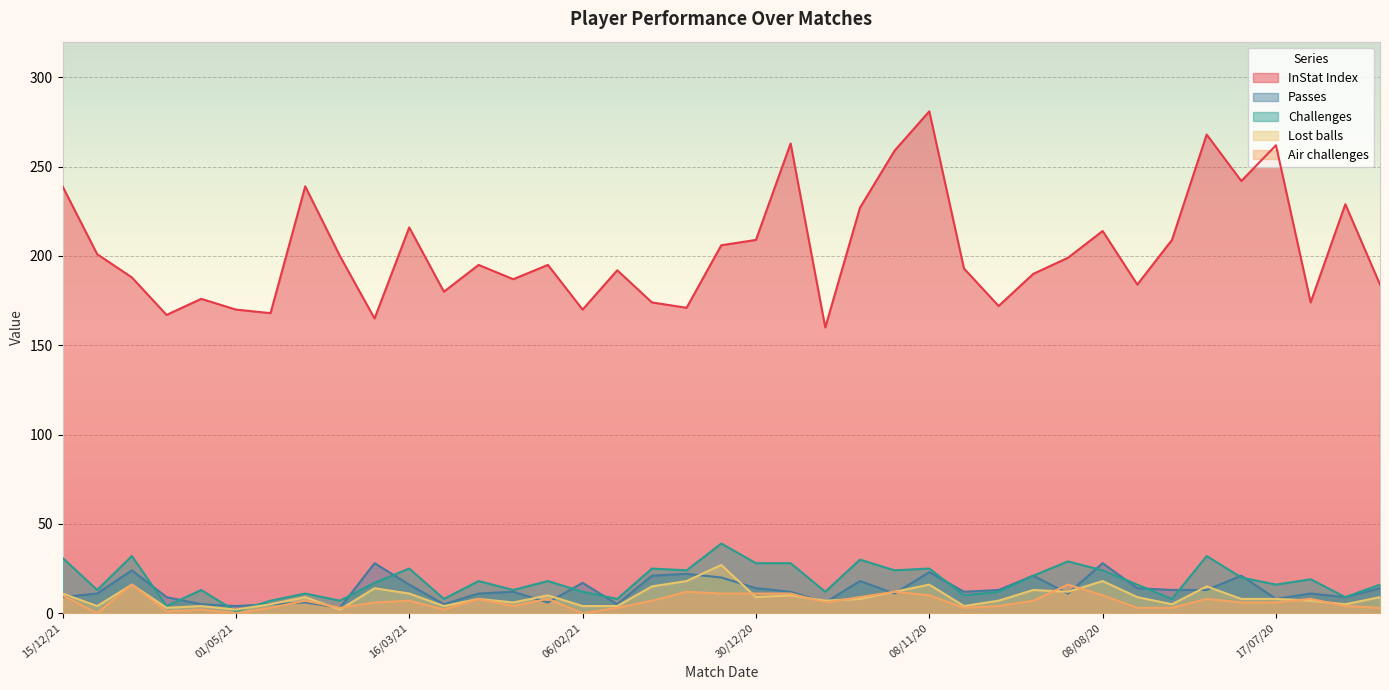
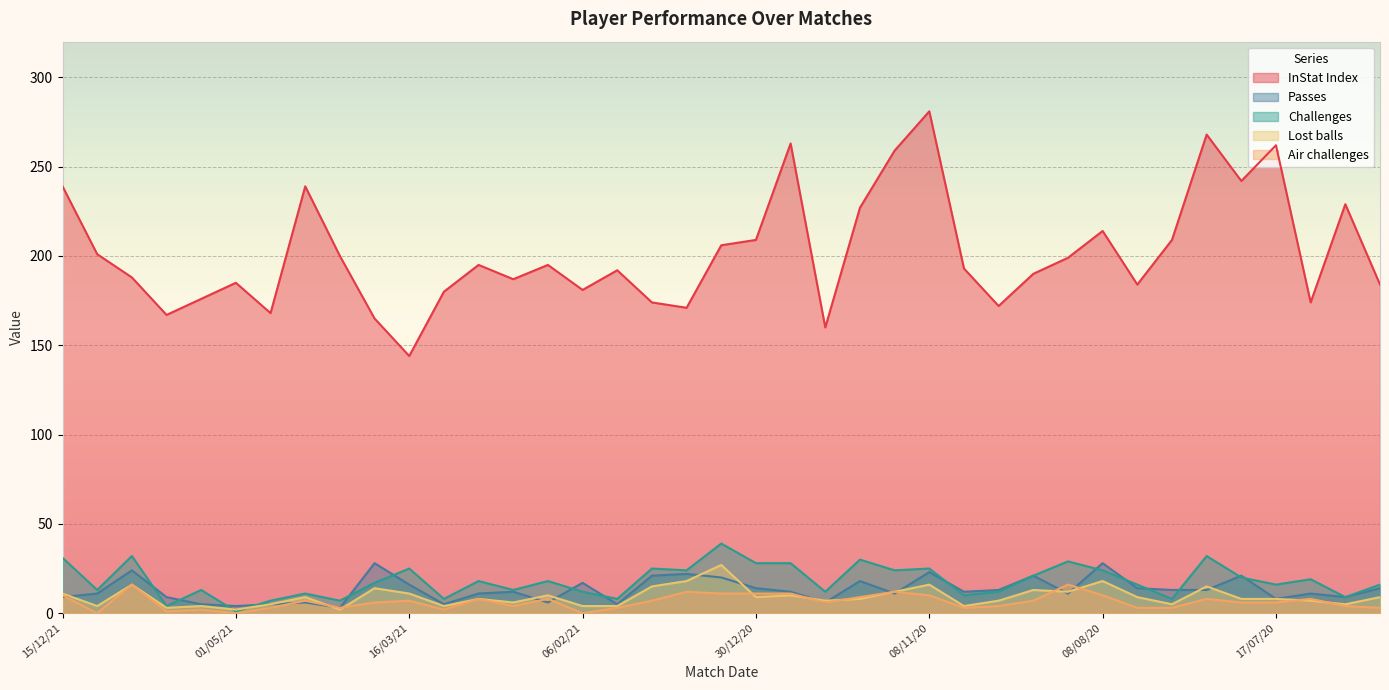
InStat Index, 01/05/21: 170 -> 185
InStat Index, 16/03/21: 216 -> 144
InStat Index, 06/02/21: 170 -> 181
